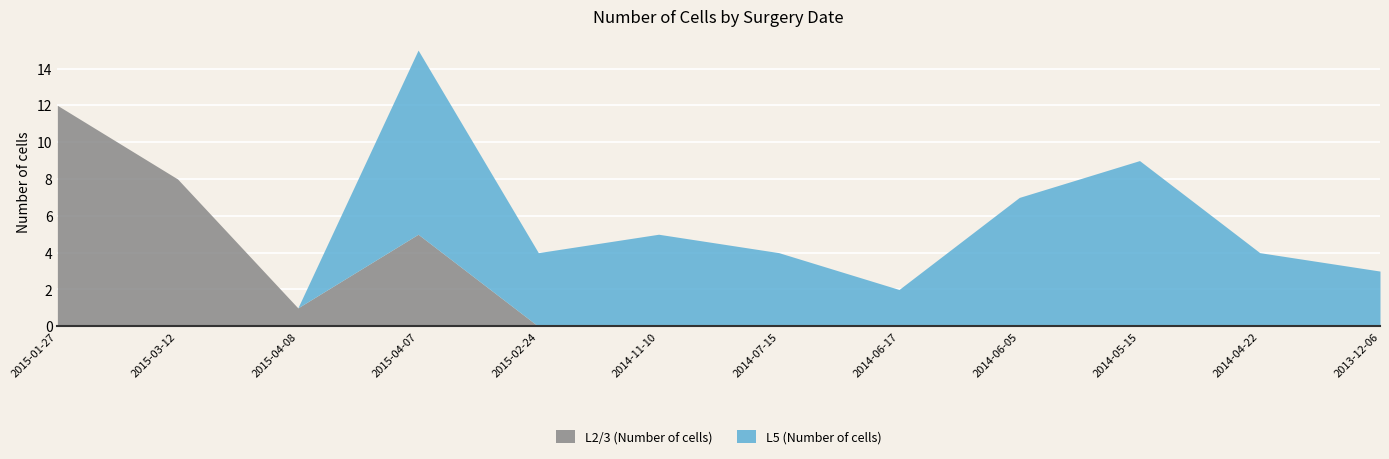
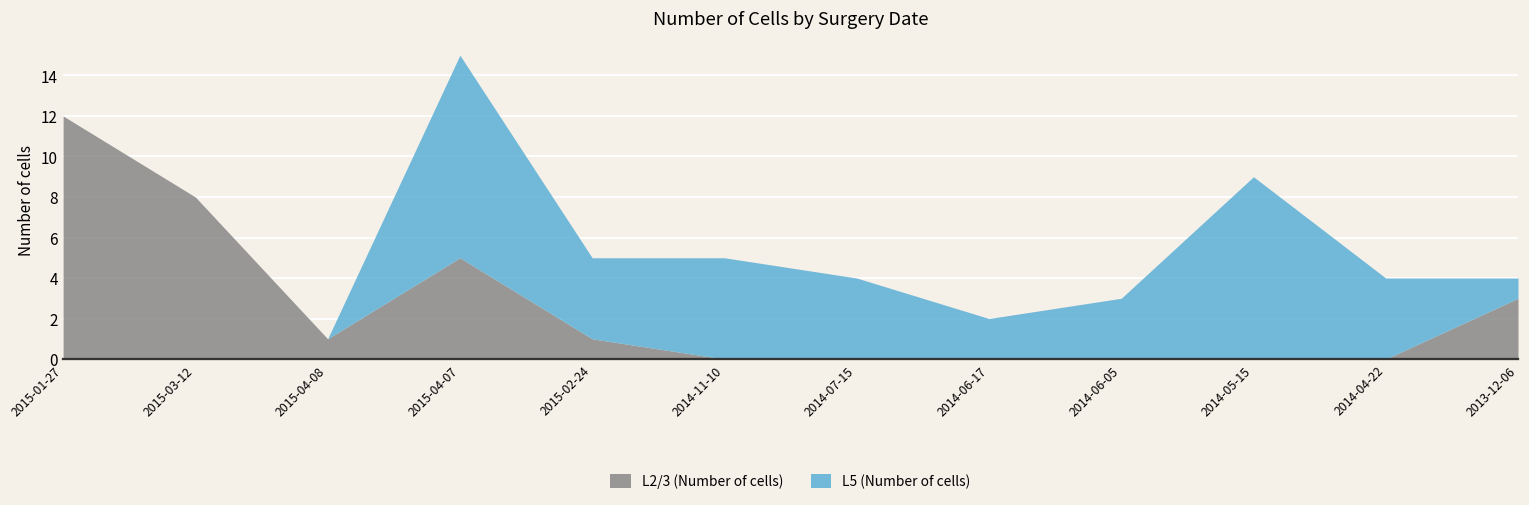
L2/3 (Number of cells), 2015-02-24: 0 -> 1
L5 (Number of cells), 2014-06-05: 7 -> 3
L2/3 (Number of cells), 2013-12-06: 0 -> 3
L5 (Number of cells), 2013-12-06: 3 -> 1
